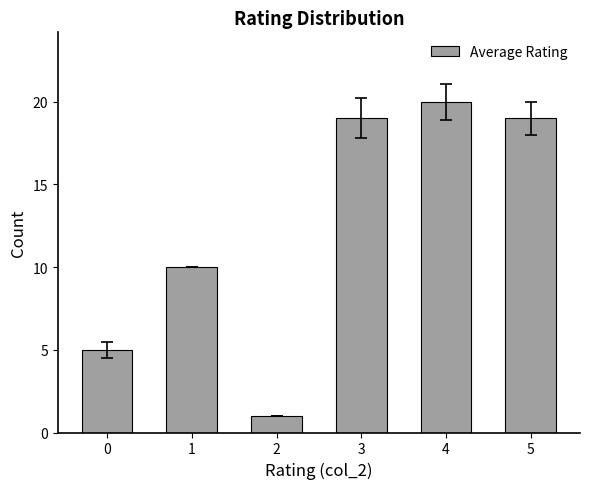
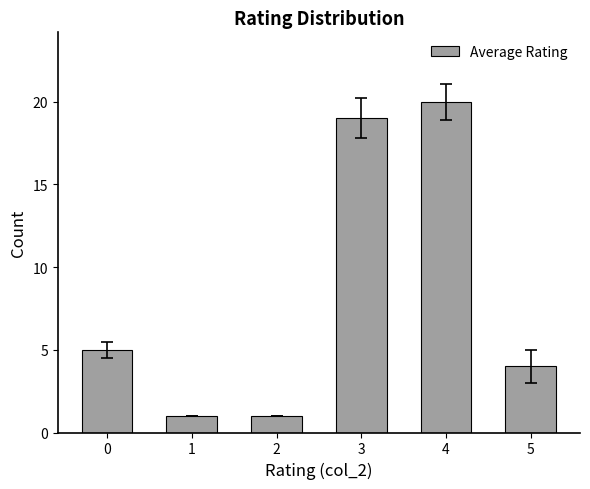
Average Rating, 1: 10 -> 1
Average Rating, 5: 19 -> 4
